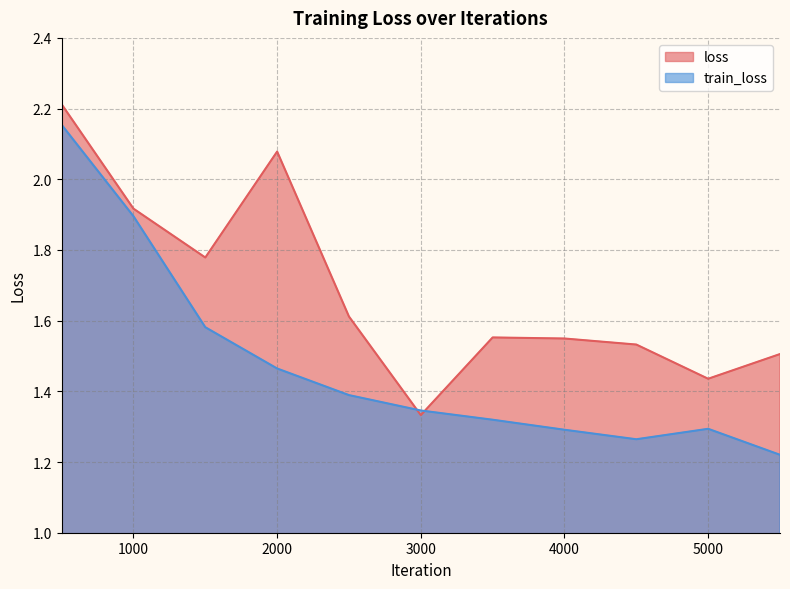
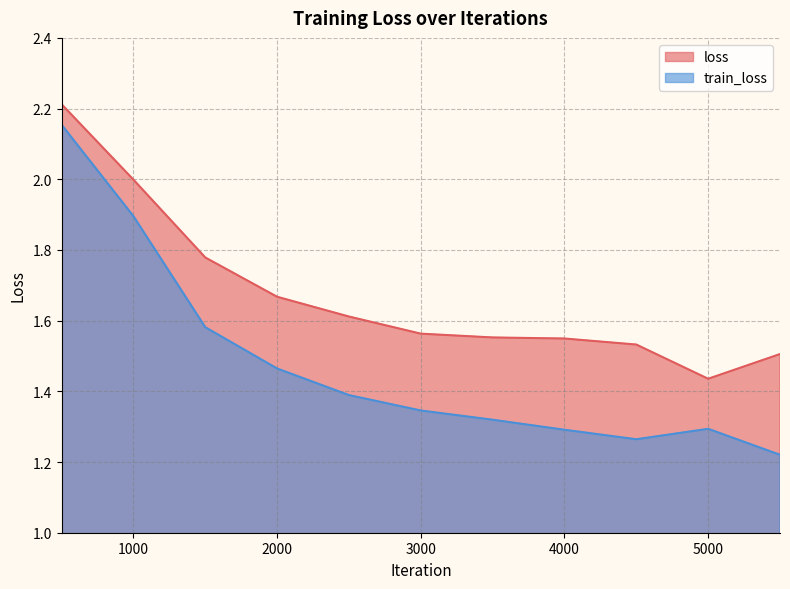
loss, 1000: 1.92 -> 2.00
loss, 2000: 2.08 -> 1.67
loss, 3000: 1.33 -> 1.56
